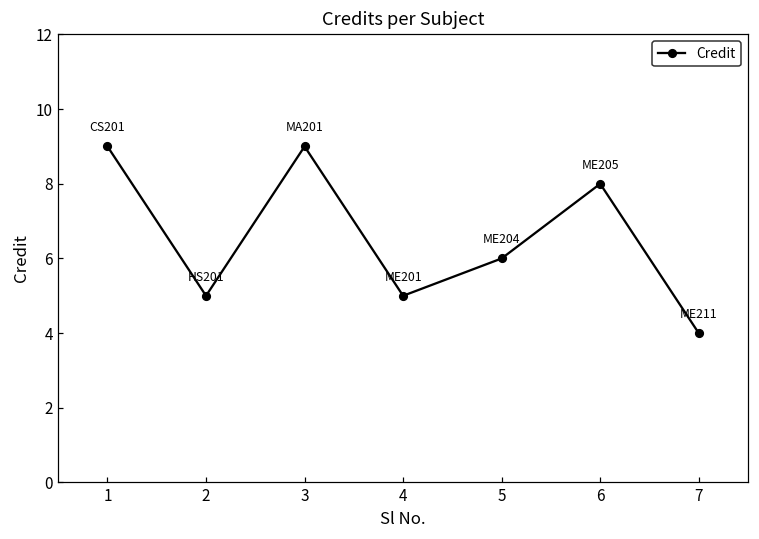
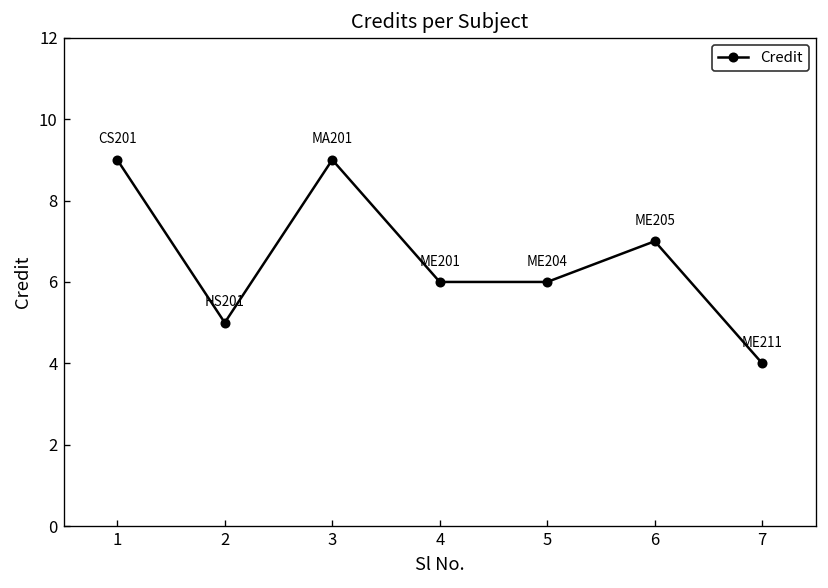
4: 5 -> 6
6: 8 -> 7
